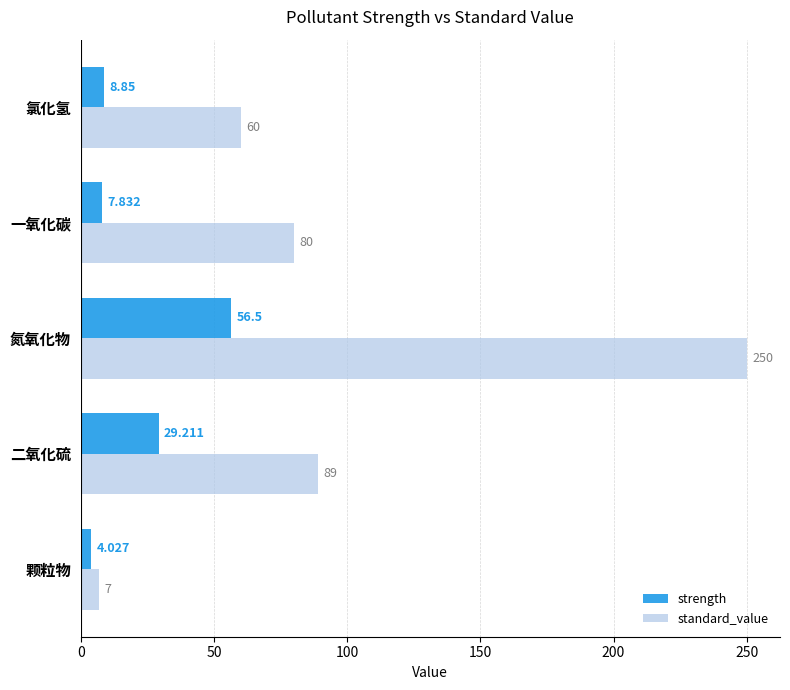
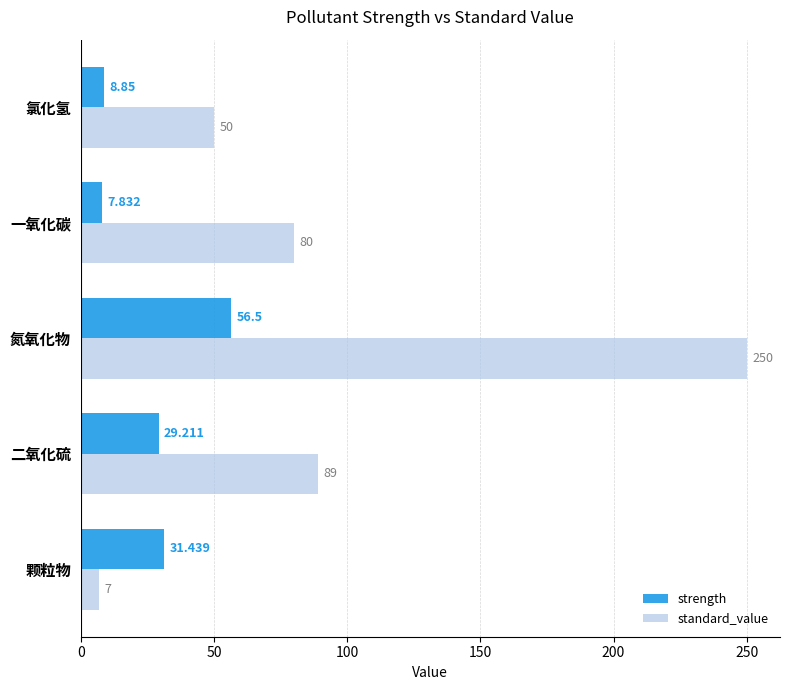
standard_value, 氯化氢: 60 -> 50
strength, 颗粒物: 4.027 -> 31.439
